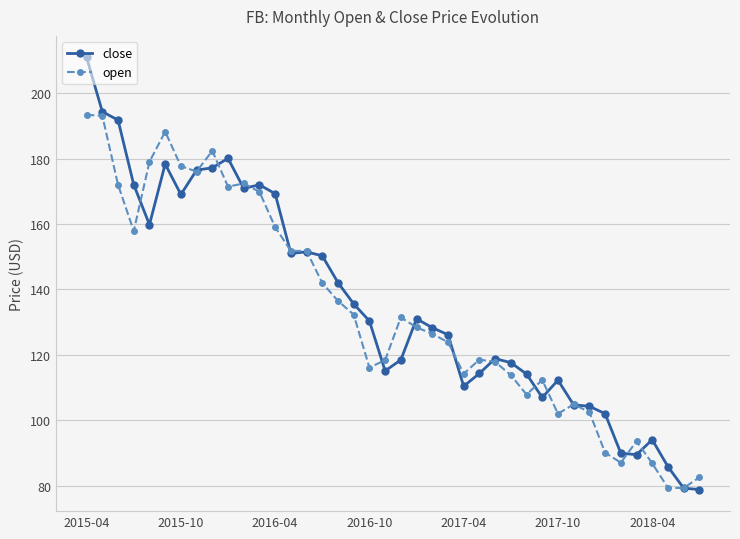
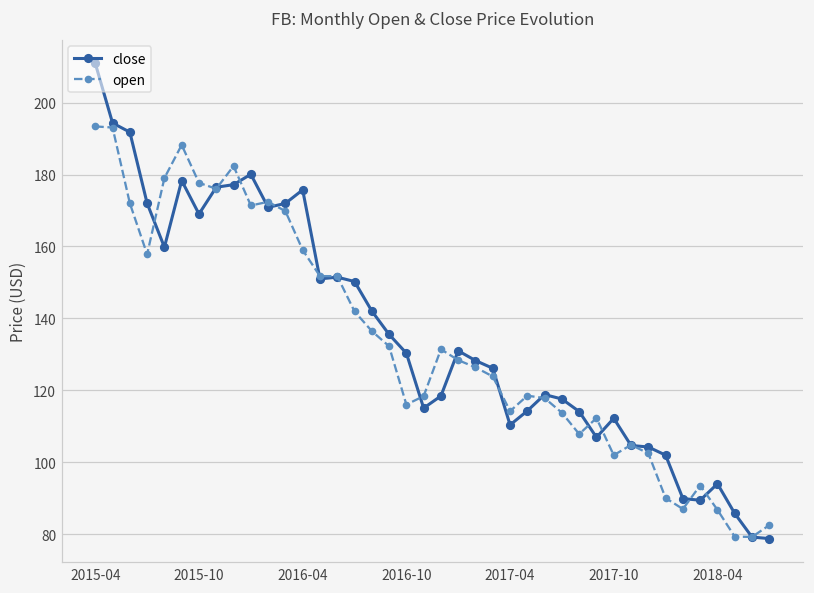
close, 2016-04: 169 -> 176
